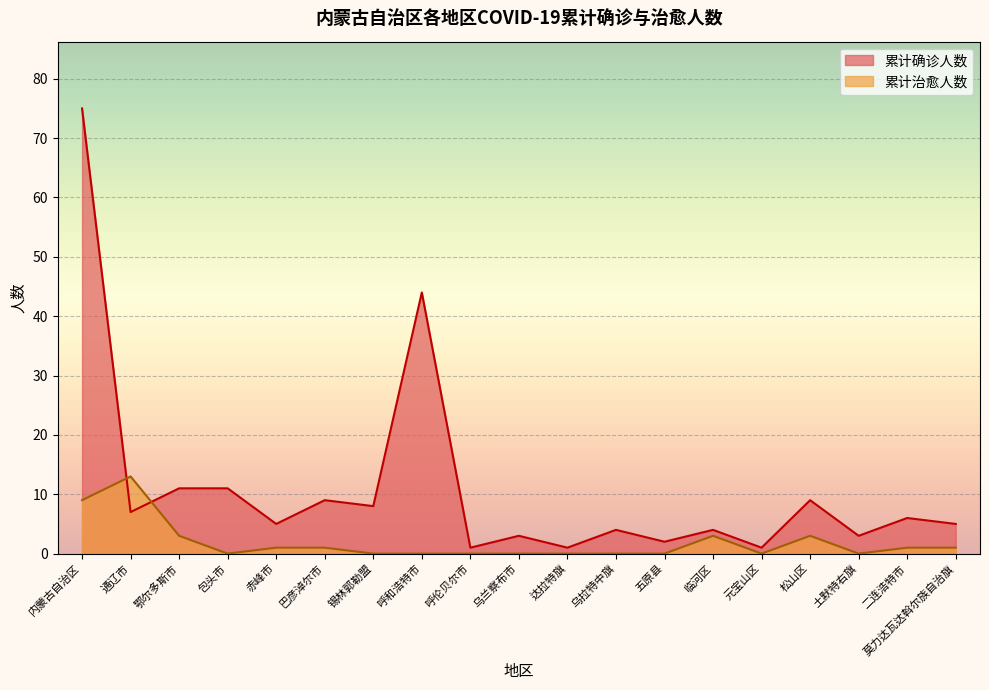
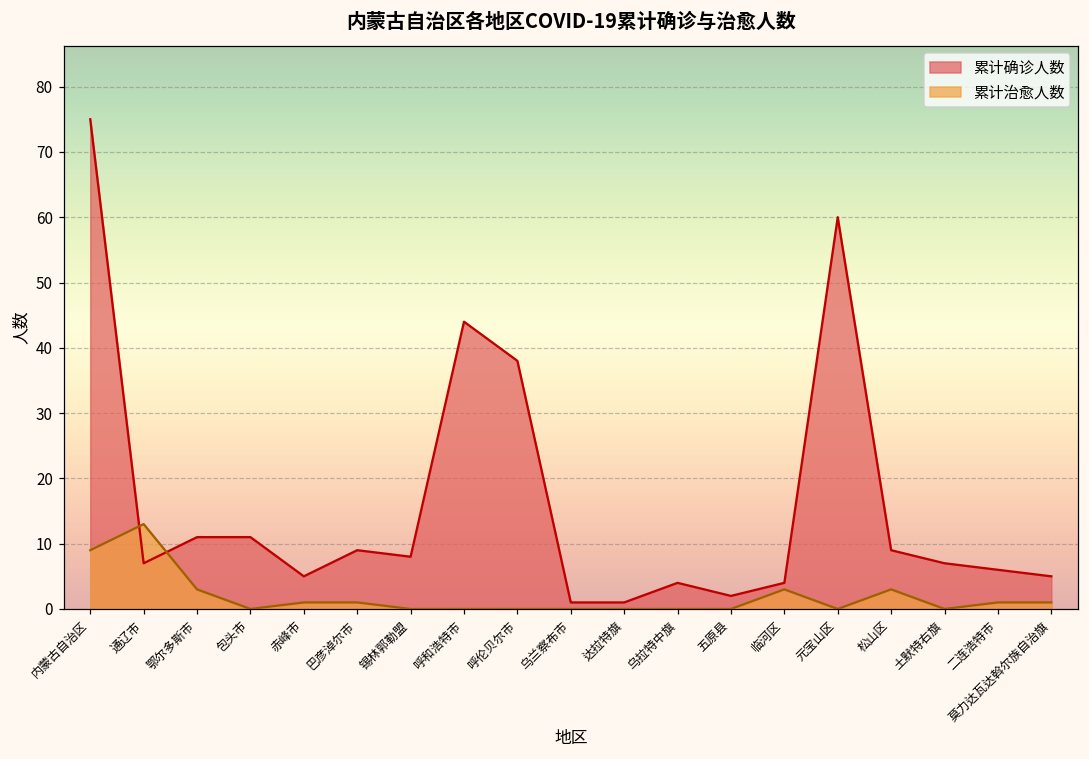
累计确诊人数, 呼伦贝尔市: 1 -> 38
累计确诊人数, 乌兰察布市: 3 -> 1
累计确诊人数, 元宝山区: 1 -> 60
累计确诊人数, 土默特右旗: 3 -> 7
